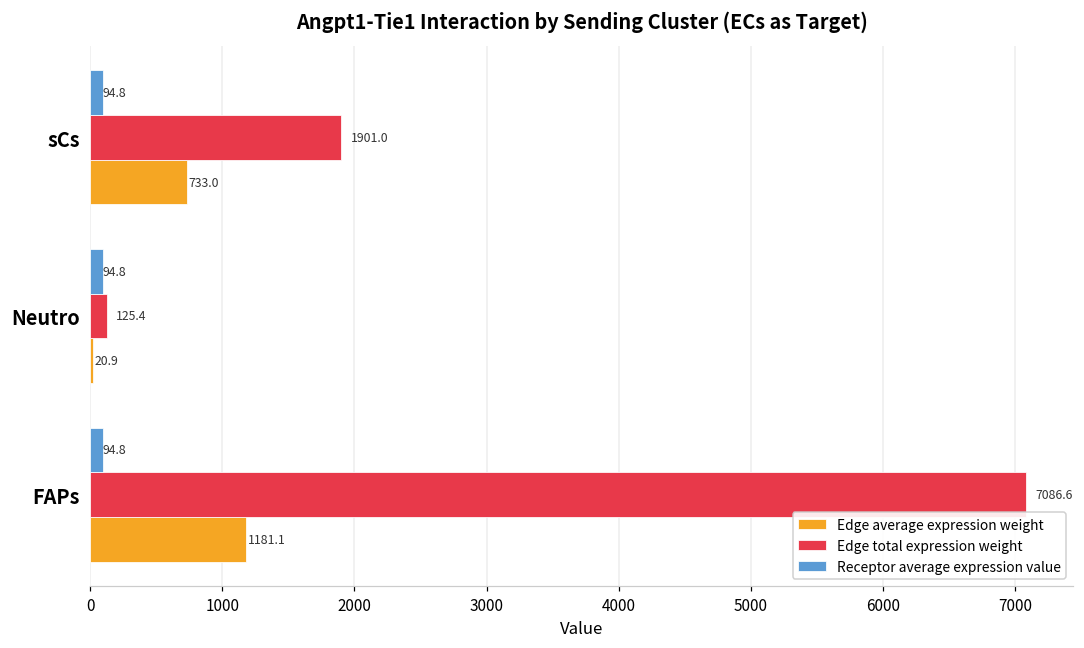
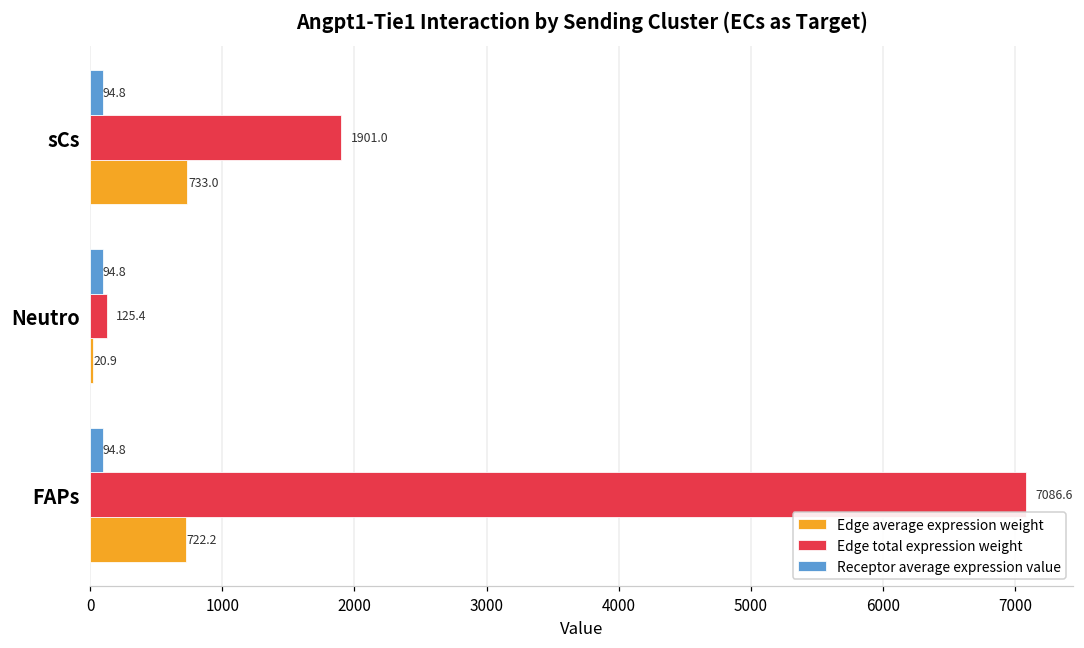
Edge average expression weight, FAPs: 1181.1 -> 722.2
